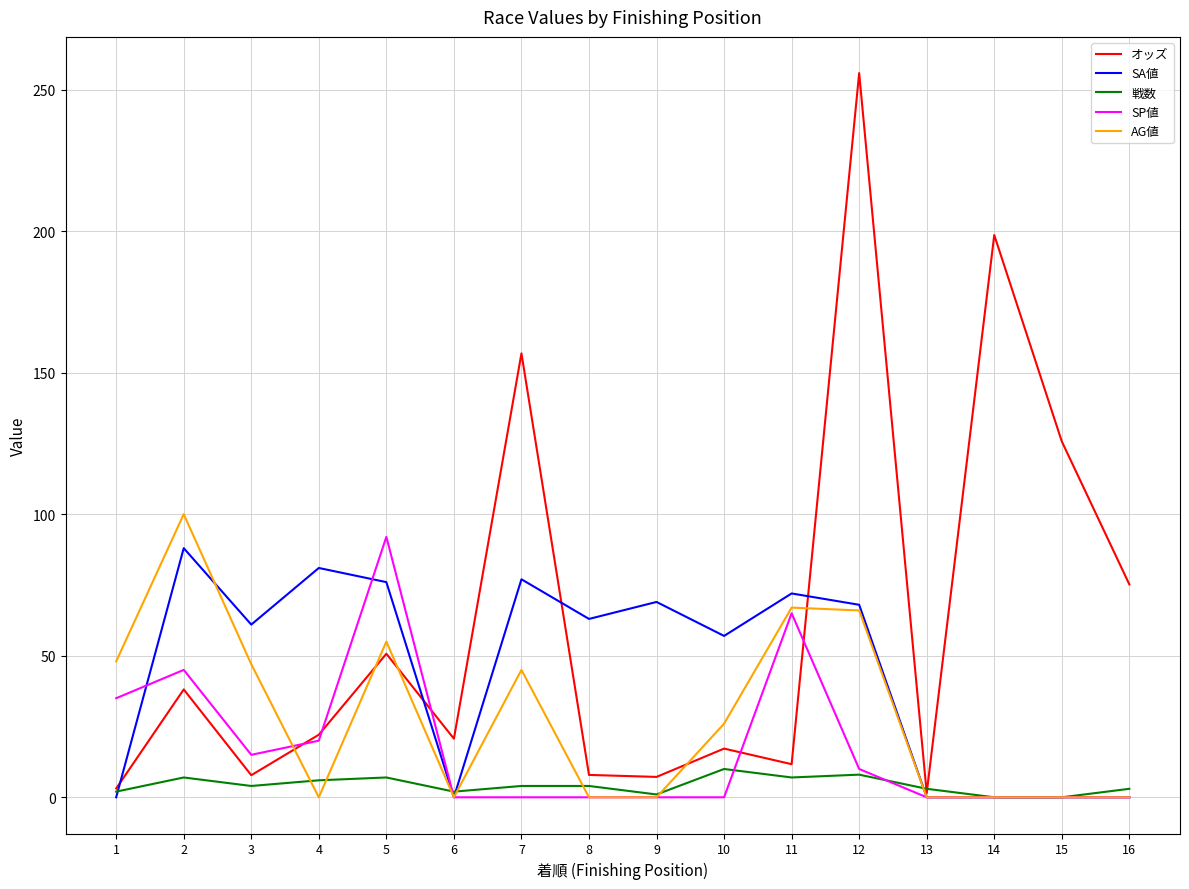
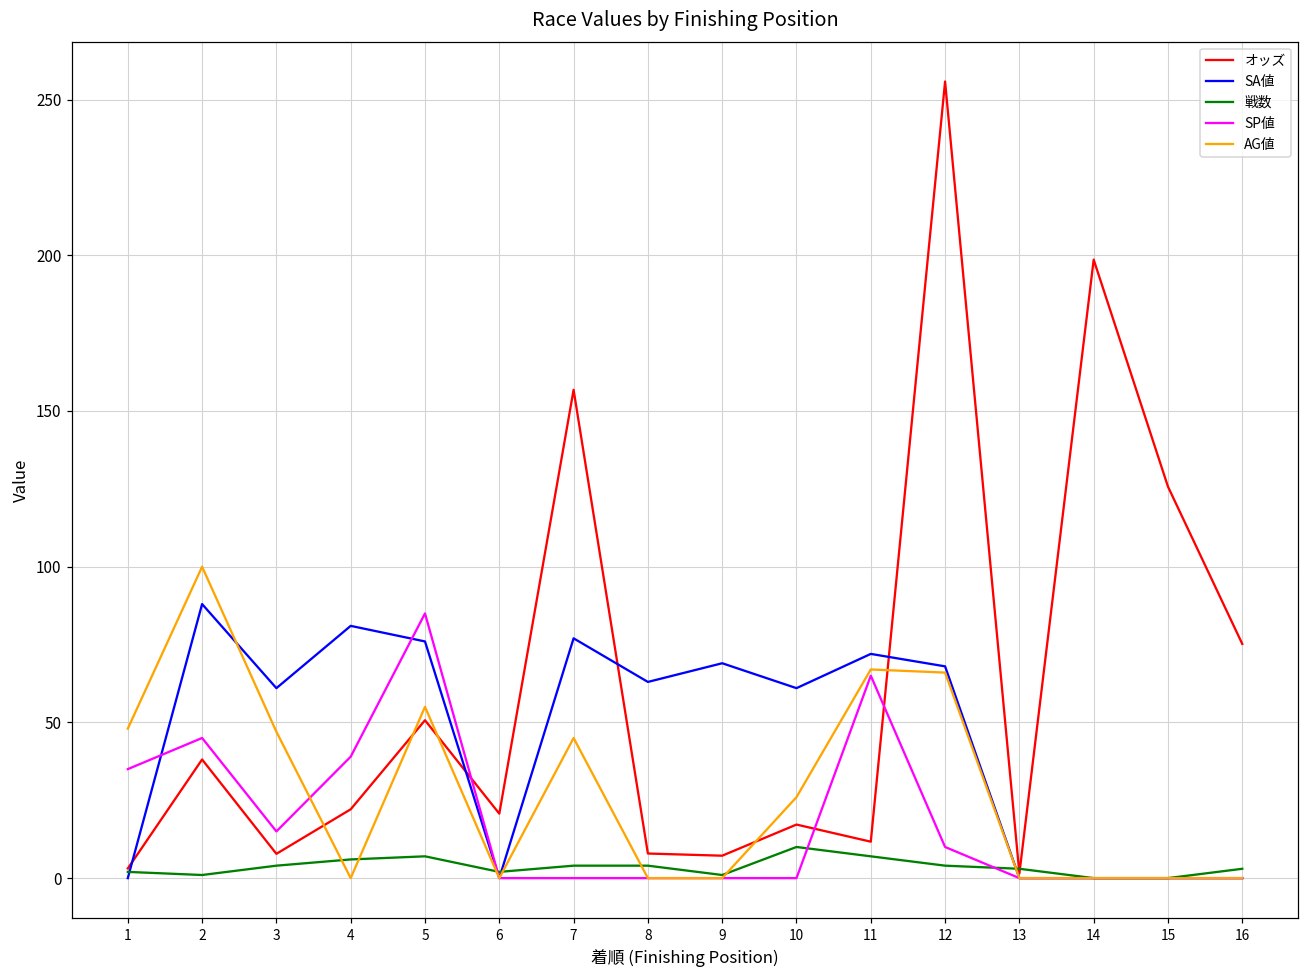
戦数, 2: 7 -> 1
SP値, 4: 20 -> 39
SP値, 5: 92 -> 85
SA値, 10: 57 -> 61
戦数, 12: 8 -> 4
